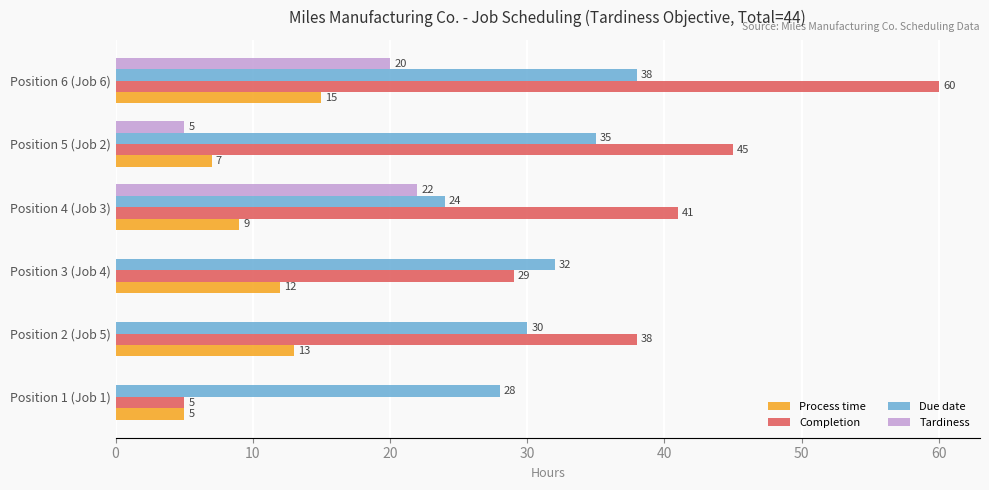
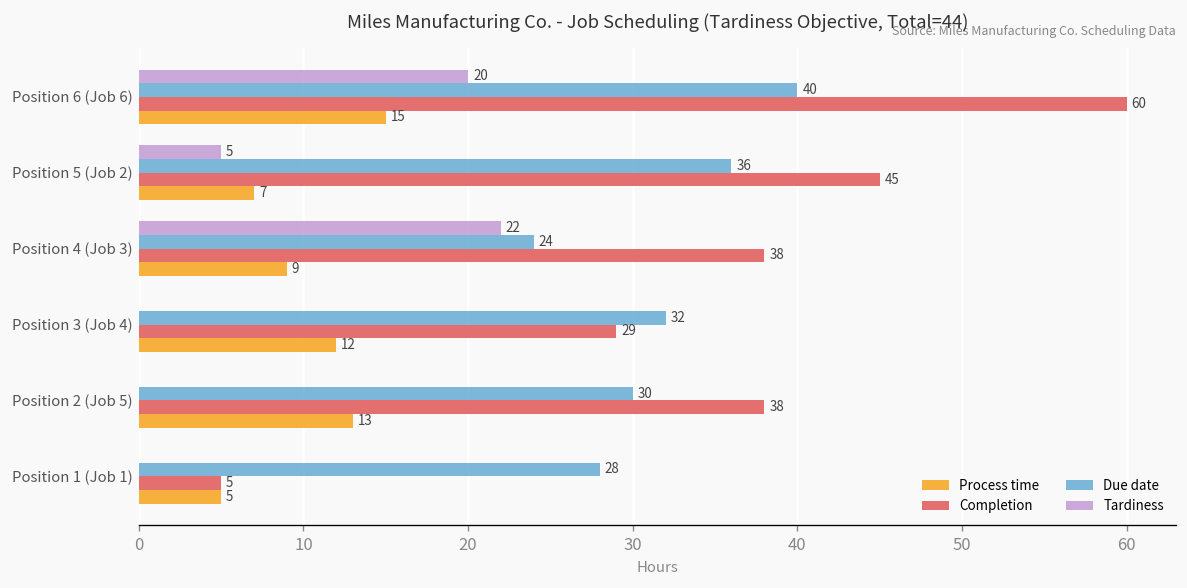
Due date, Position 6 (Job 6): 38 -> 40
Due date, Position 5 (Job 2): 35 -> 36
Completion, Position 4 (Job 3): 41 -> 38
